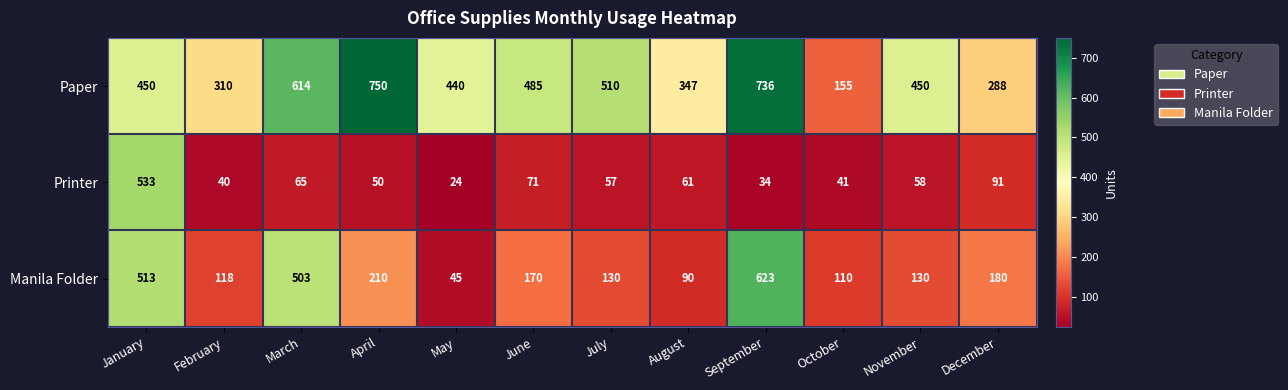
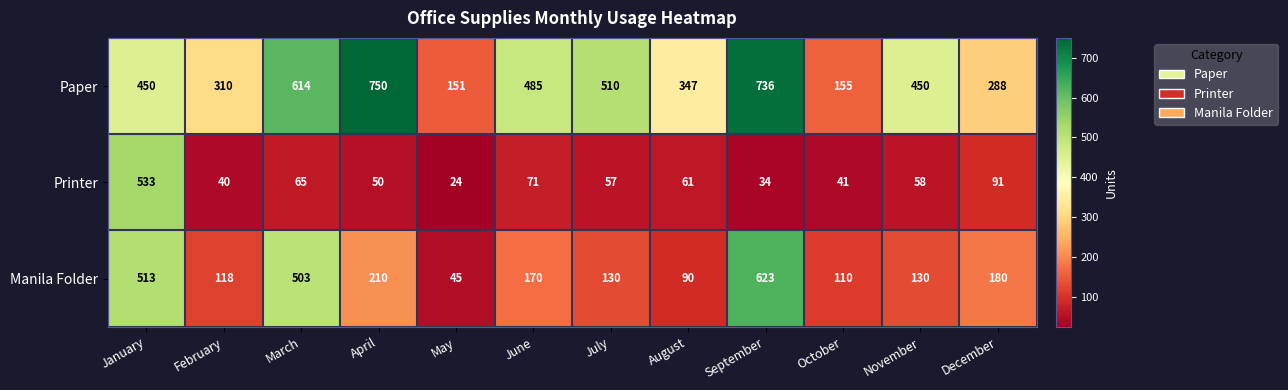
Paper, May: 440 -> 151
